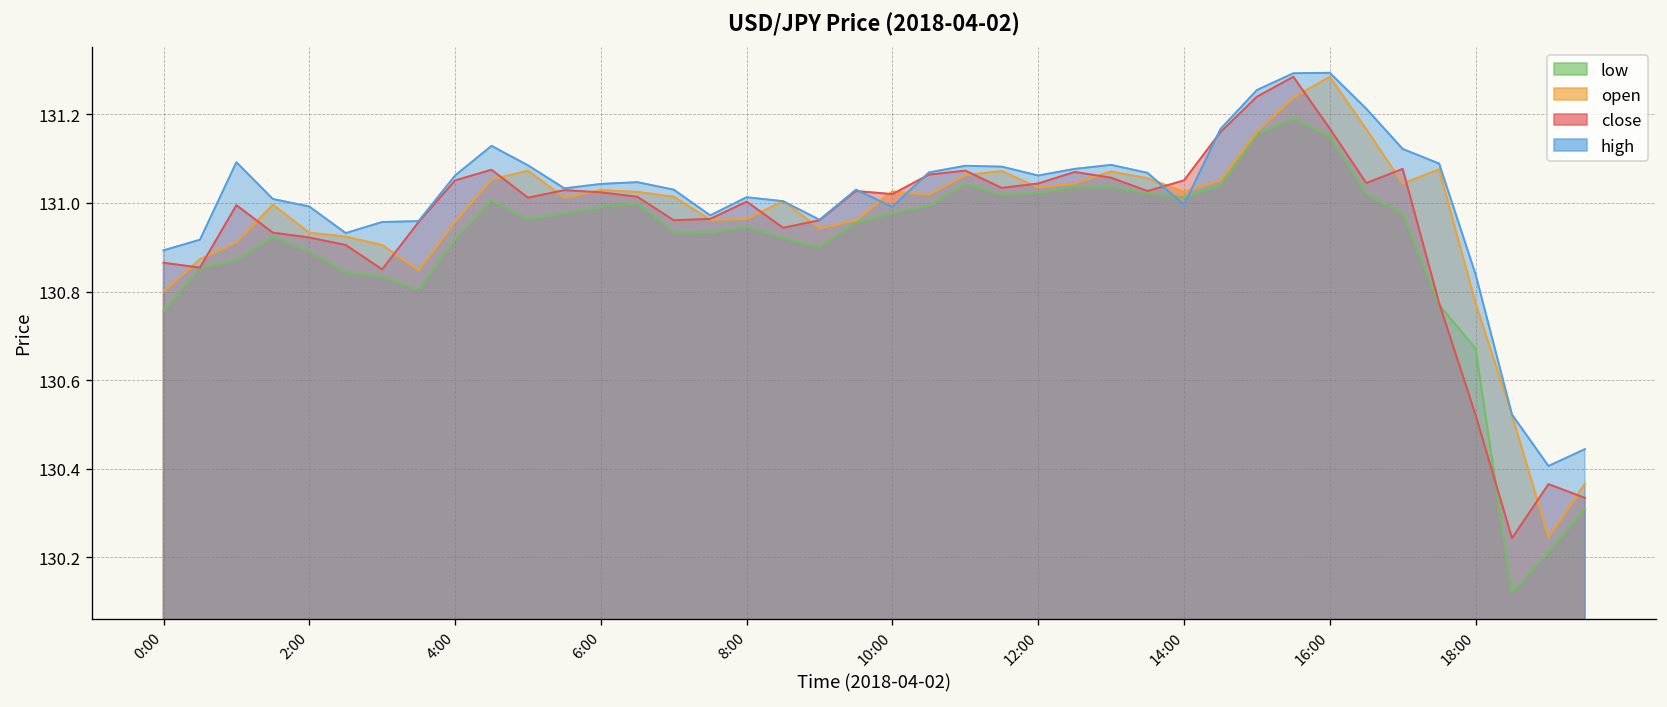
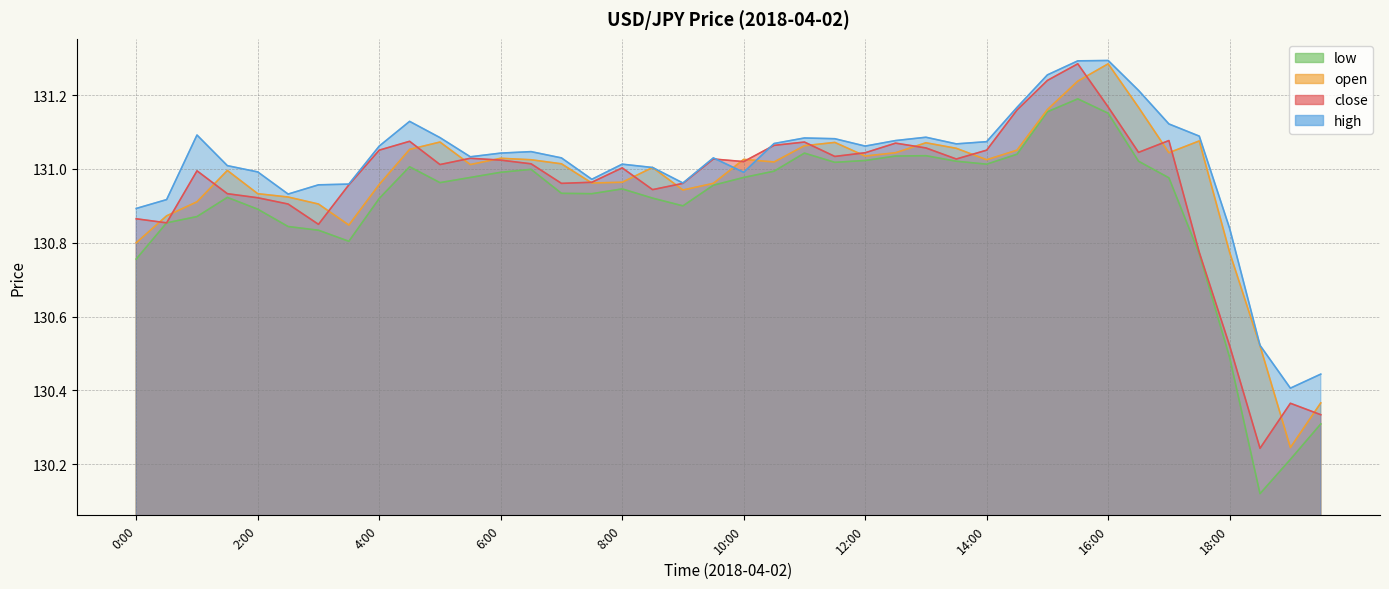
high, 14:00: 131.00 -> 131.07
low, 18:00: 130.67 -> 130.49
